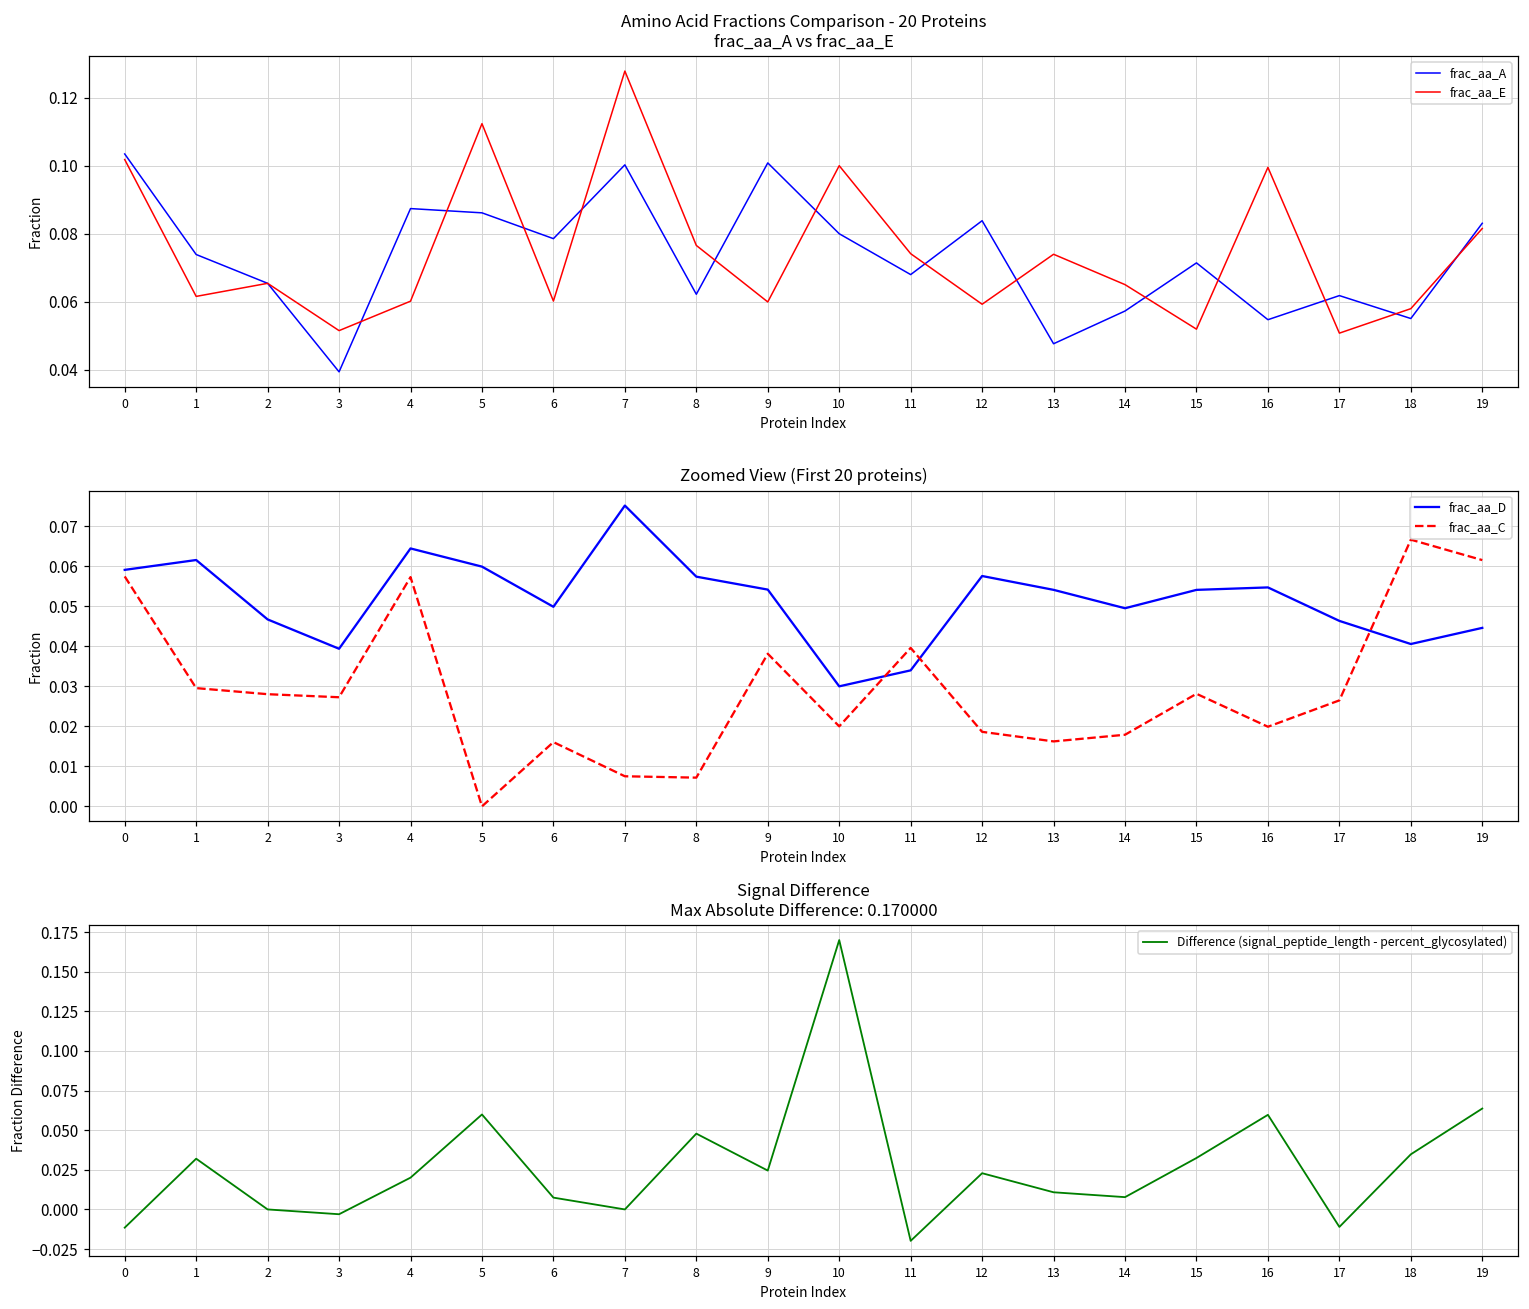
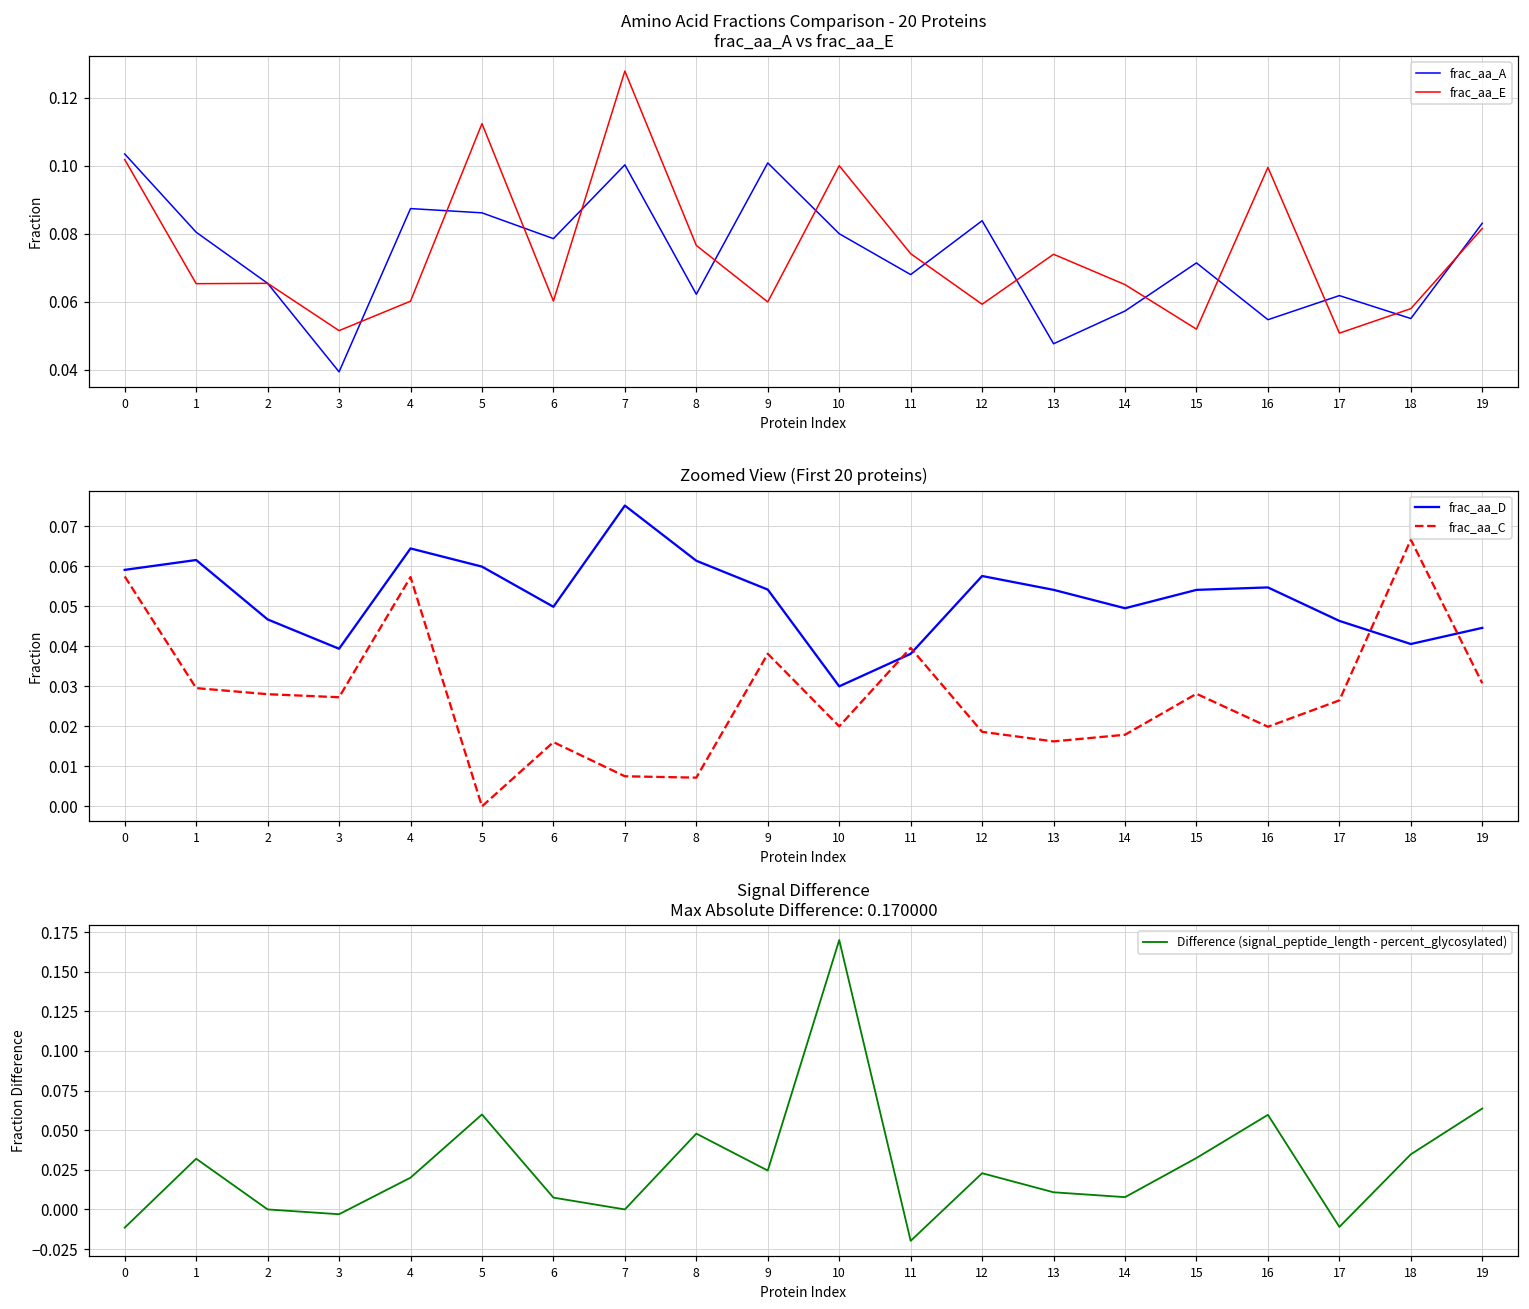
Amino Acid Fractions Comparison - 20 Proteins frac_aa_A vs frac_aa_E, frac_aa_A, 1: 0.074 -> 0.080
Amino Acid Fractions Comparison - 20 Proteins frac_aa_A vs frac_aa_E, frac_aa_E, 1: 0.062 -> 0.065
Zoomed View (First 20 proteins), frac_aa_D, 8: 0.057 -> 0.061
Zoomed View (First 20 proteins), frac_aa_D, 11: 0.034 -> 0.038
Zoomed View (First 20 proteins), frac_aa_C, 19: 0.062 -> 0.031
